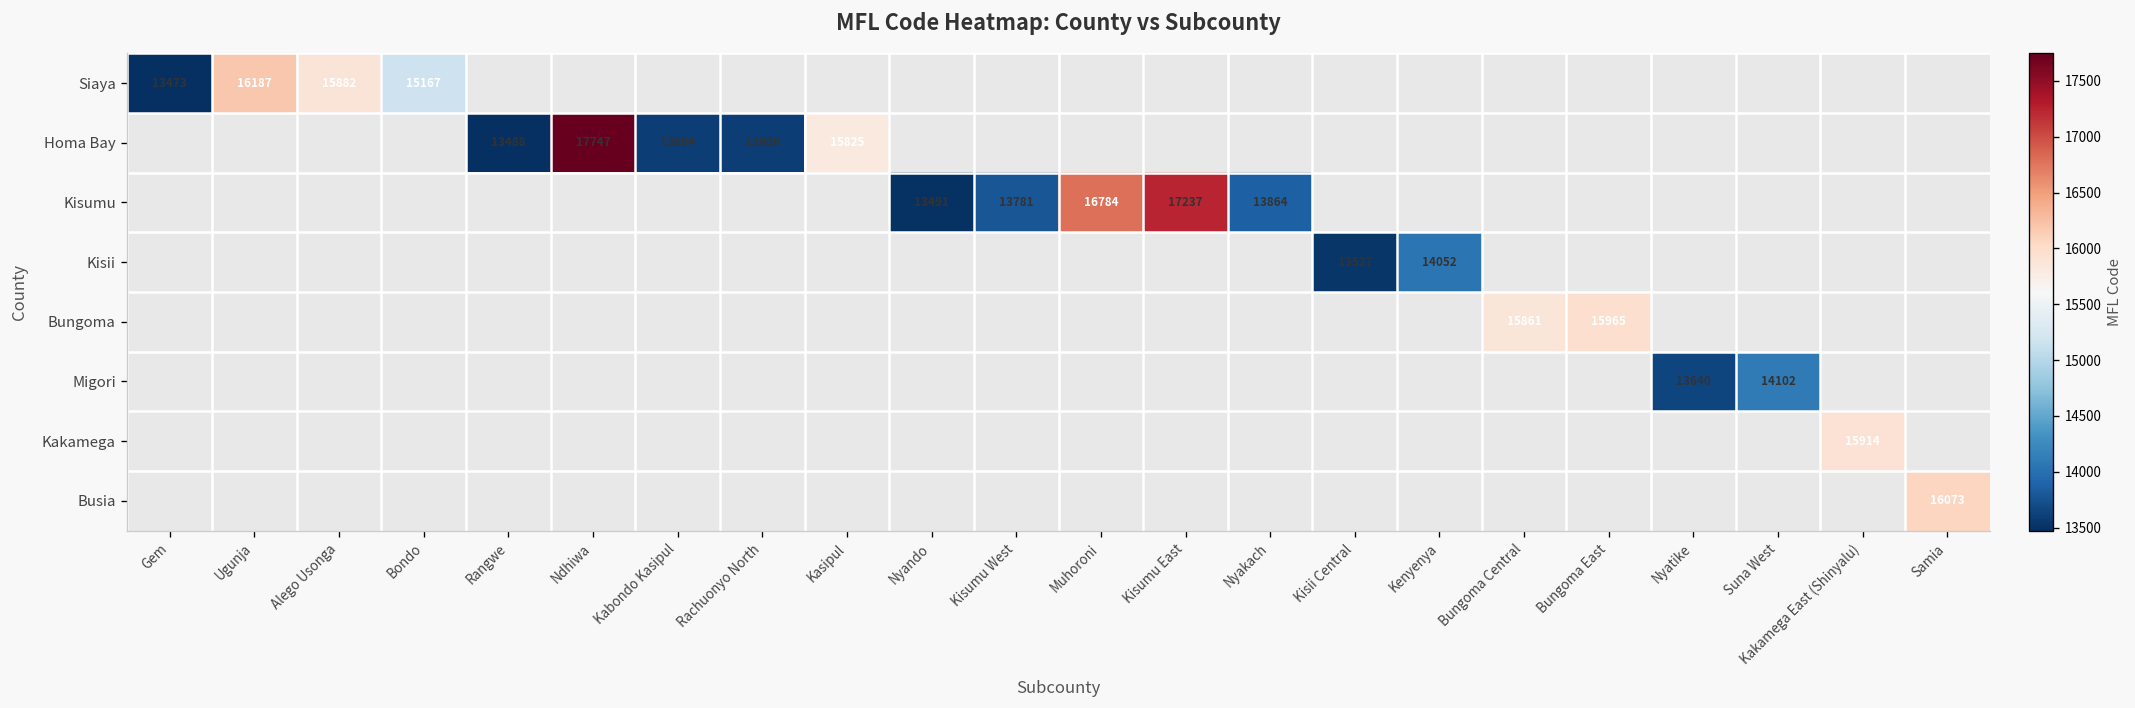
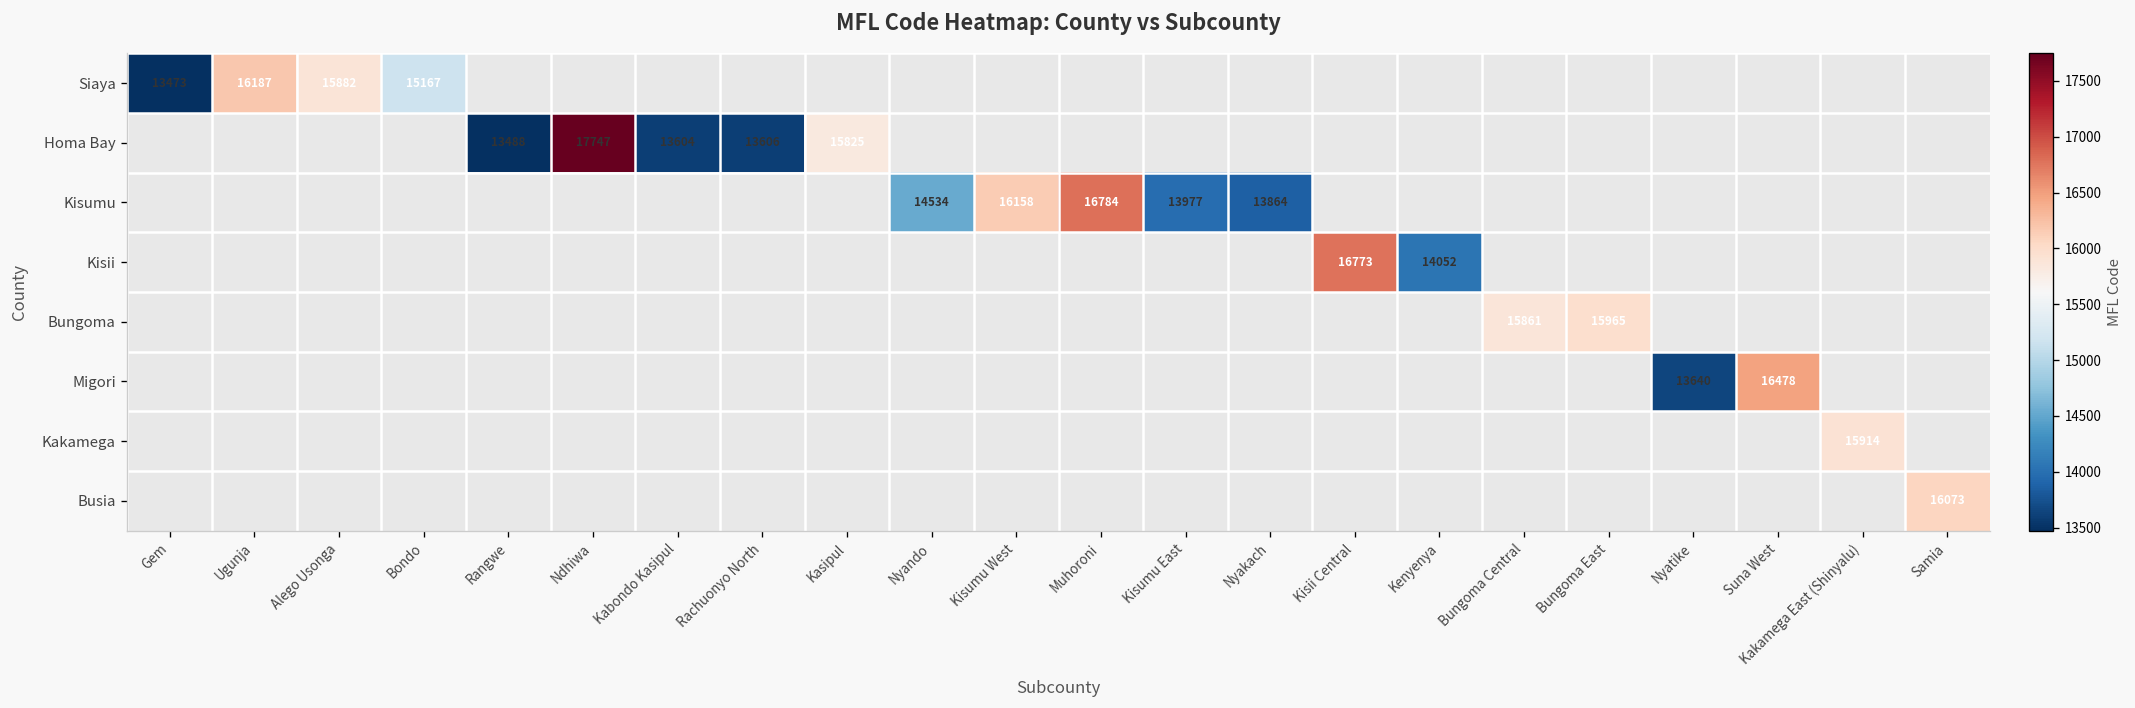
Kisumu, Nyando: 13491 -> 14534
Kisumu, Kisumu West: 13781 -> 16158
Kisumu, Kisumu East: 17237 -> 13977
Kisii, Kisii Central: 13527 -> 16773
Migori, Suna West: 14102 -> 16478
